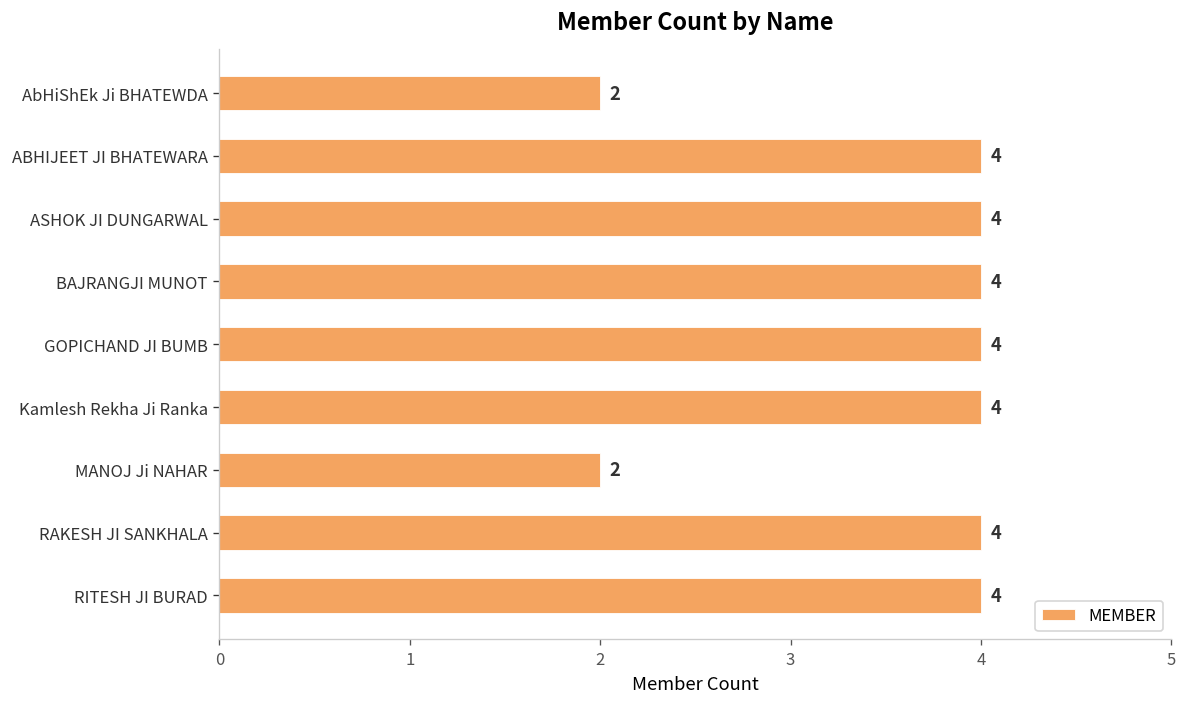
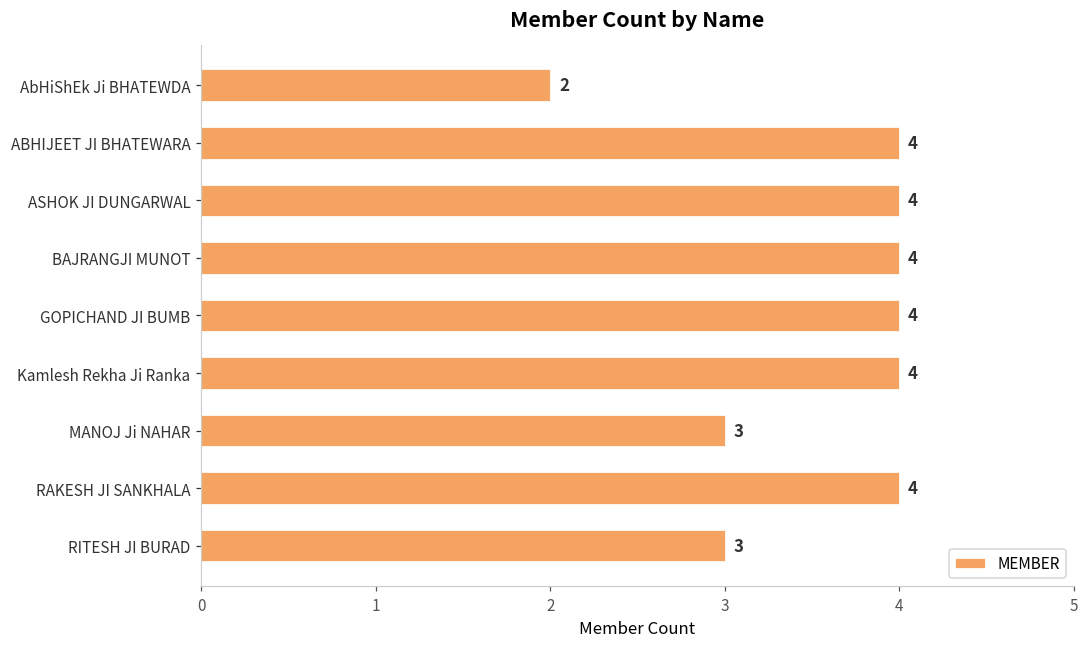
MANOJ Ji NAHAR: 2 -> 3
RITESH JI BURAD: 4 -> 3
